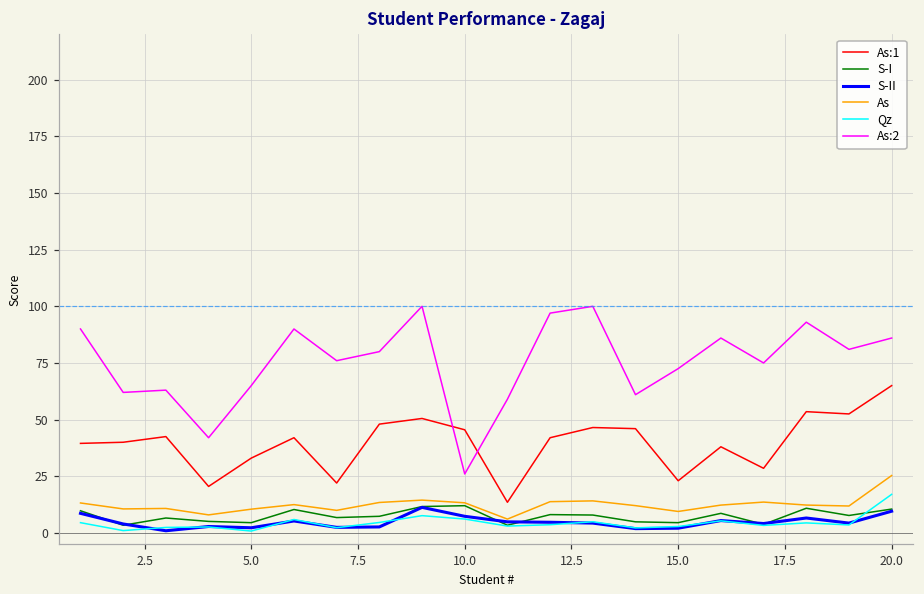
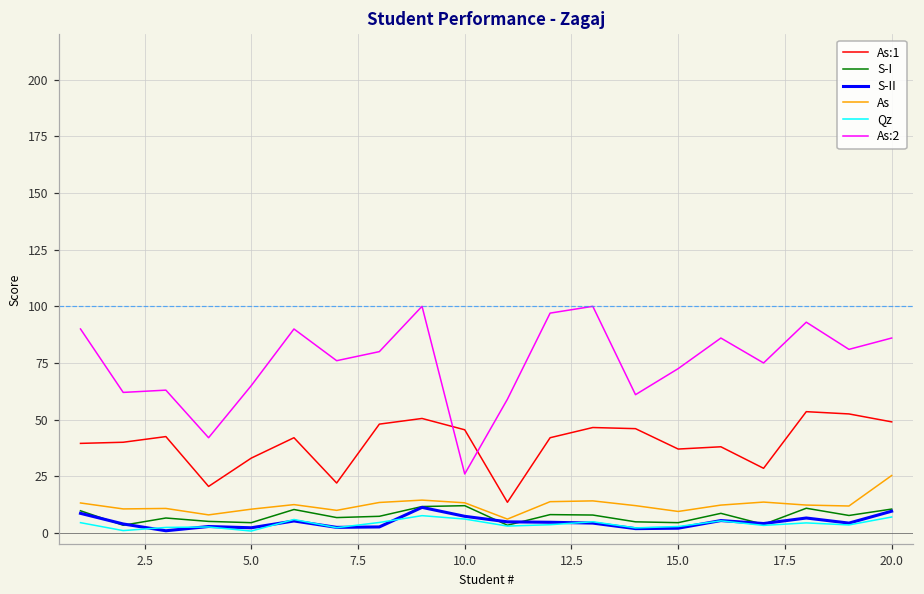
As:1, 15.0: 23 -> 37
As:1, 20.0: 65 -> 49
Qz, 20.0: 17 -> 7
